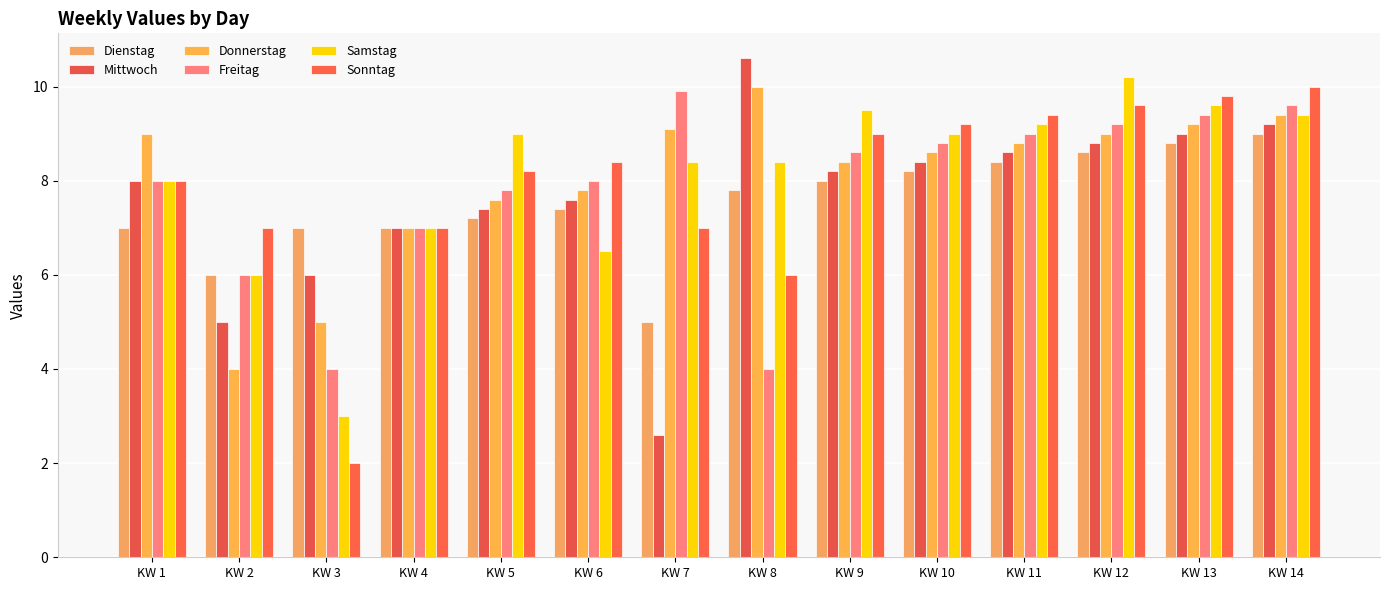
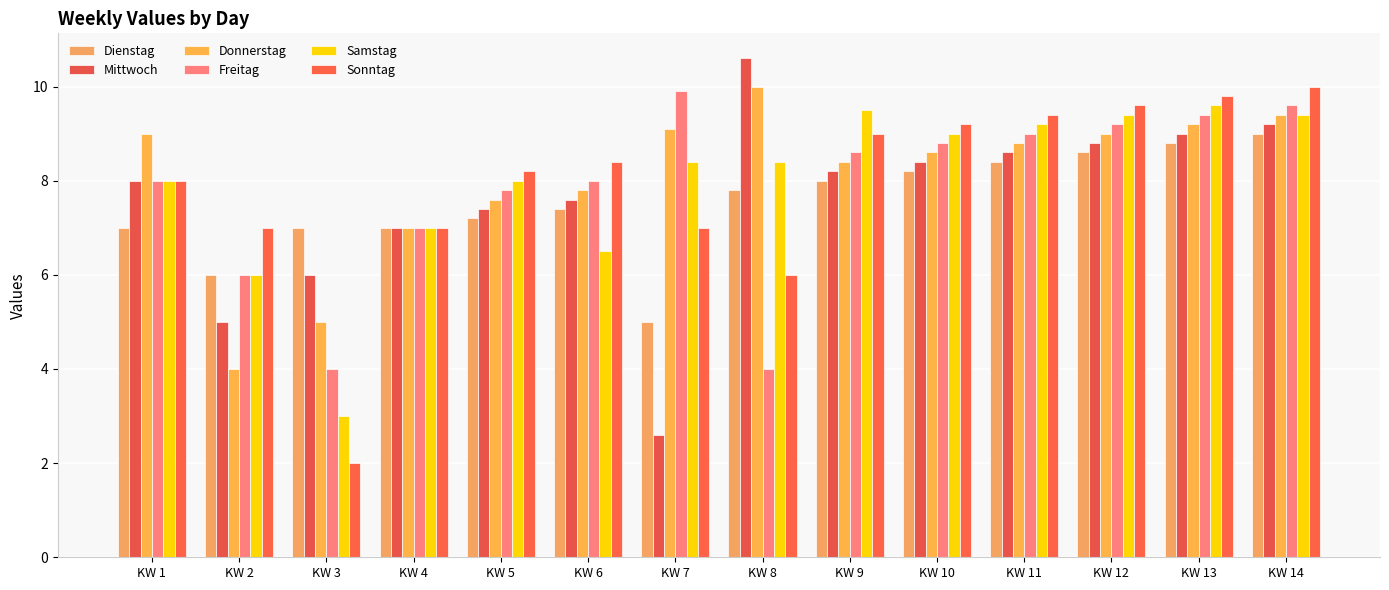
Samstag, KW 5: 9 -> 8
Samstag, KW 12: 10.2 -> 9.4
